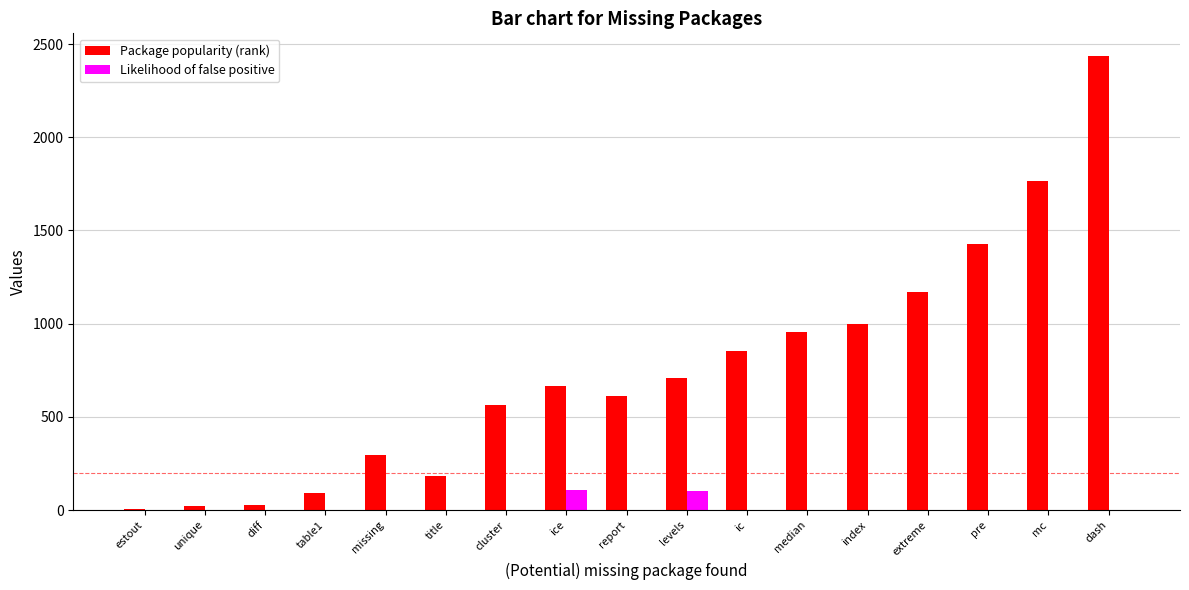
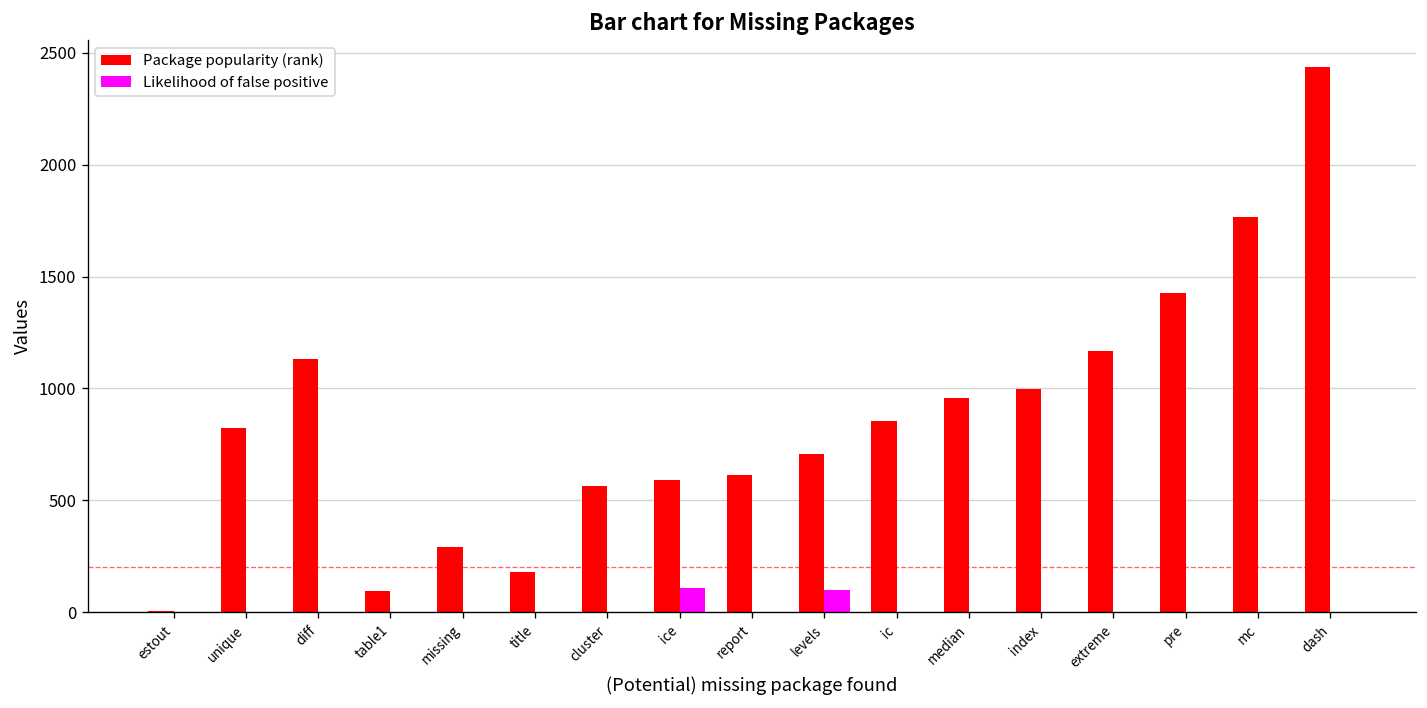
Package popularity (rank), unique: 20 -> 830
Package popularity (rank), diff: 30 -> 1130
Package popularity (rank), ice: 660 -> 590
